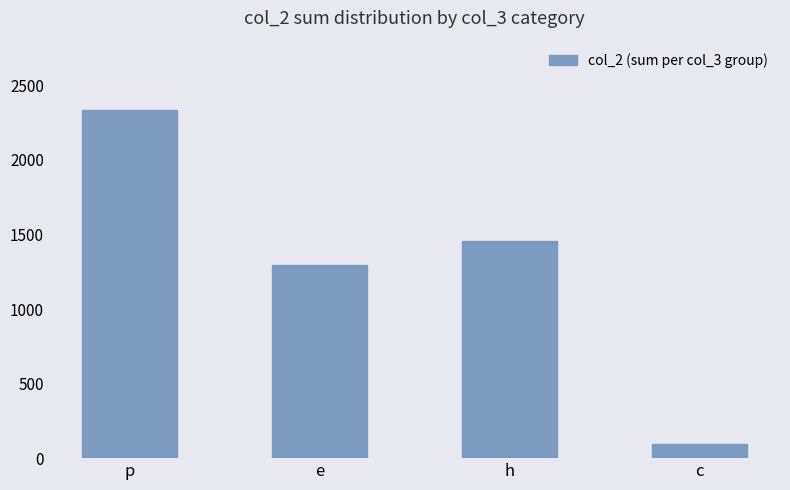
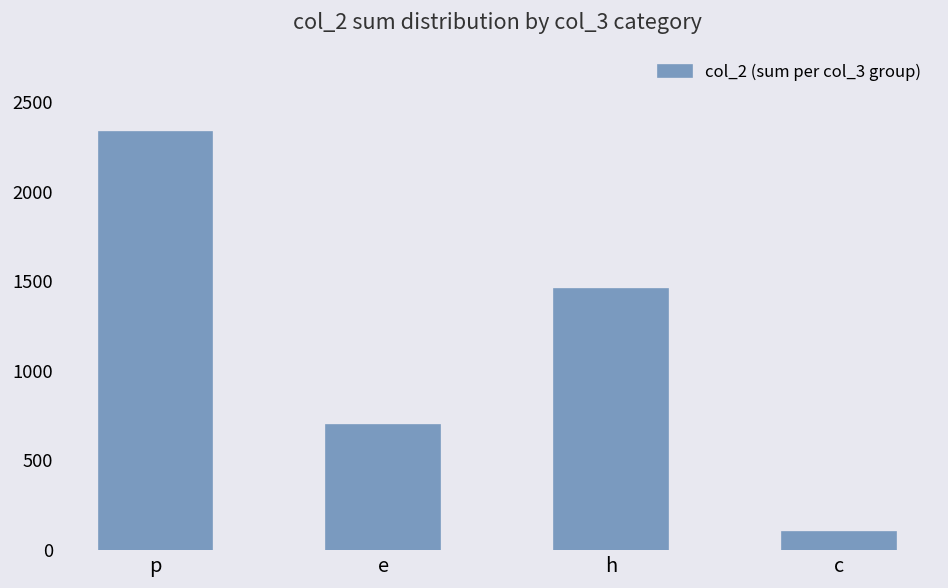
e: 1300 -> 700
